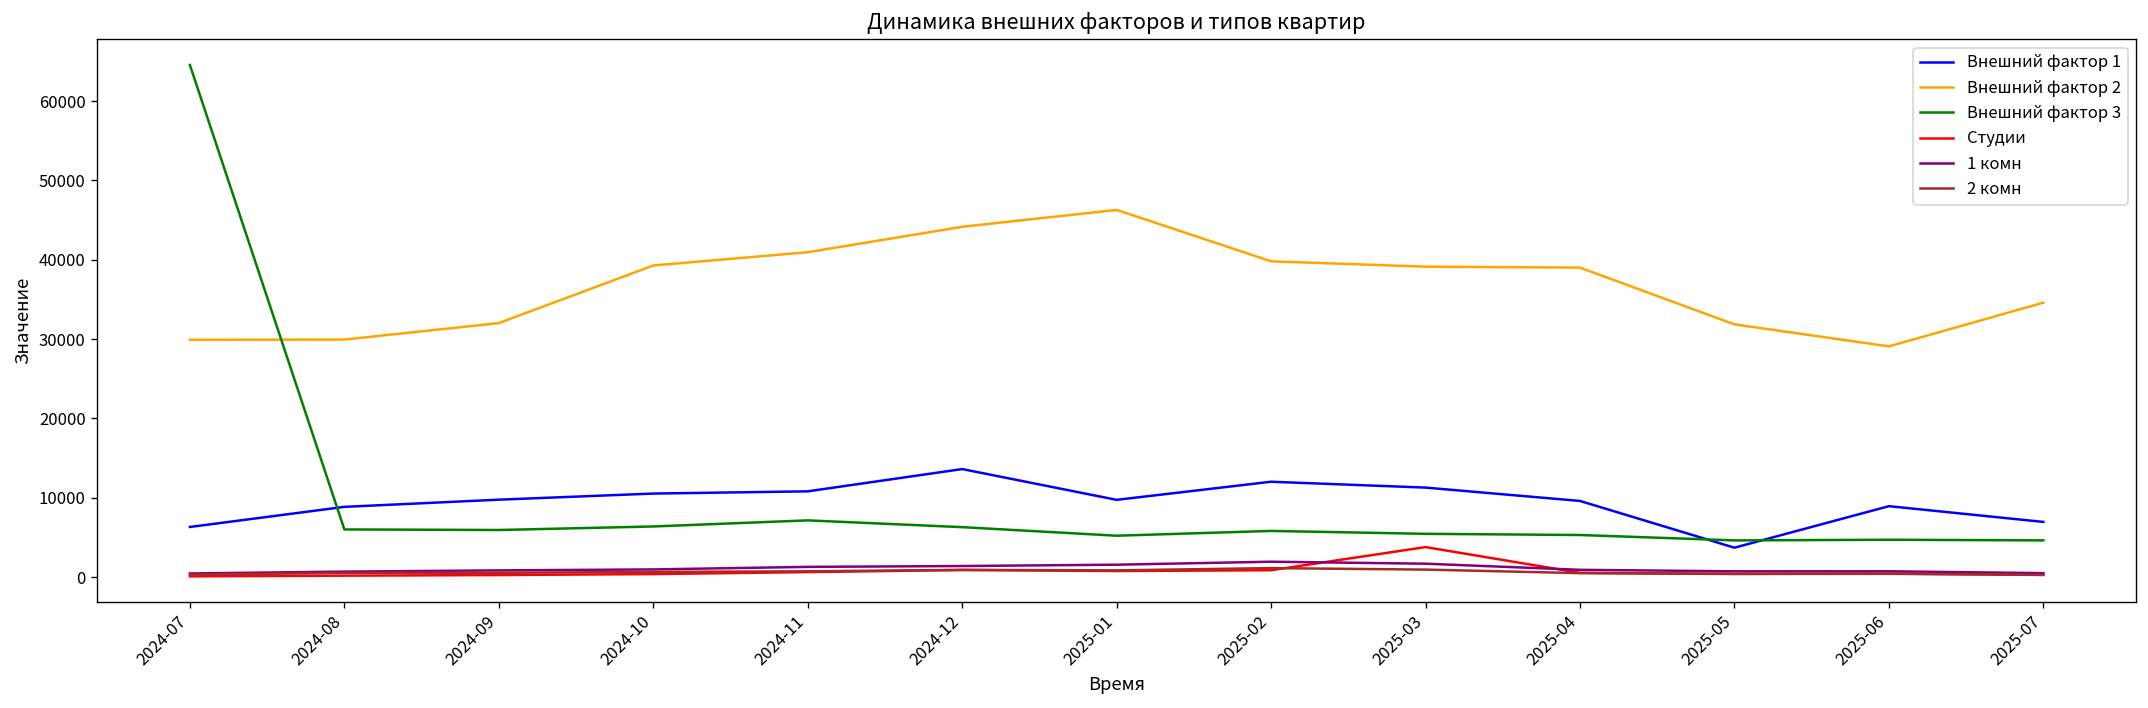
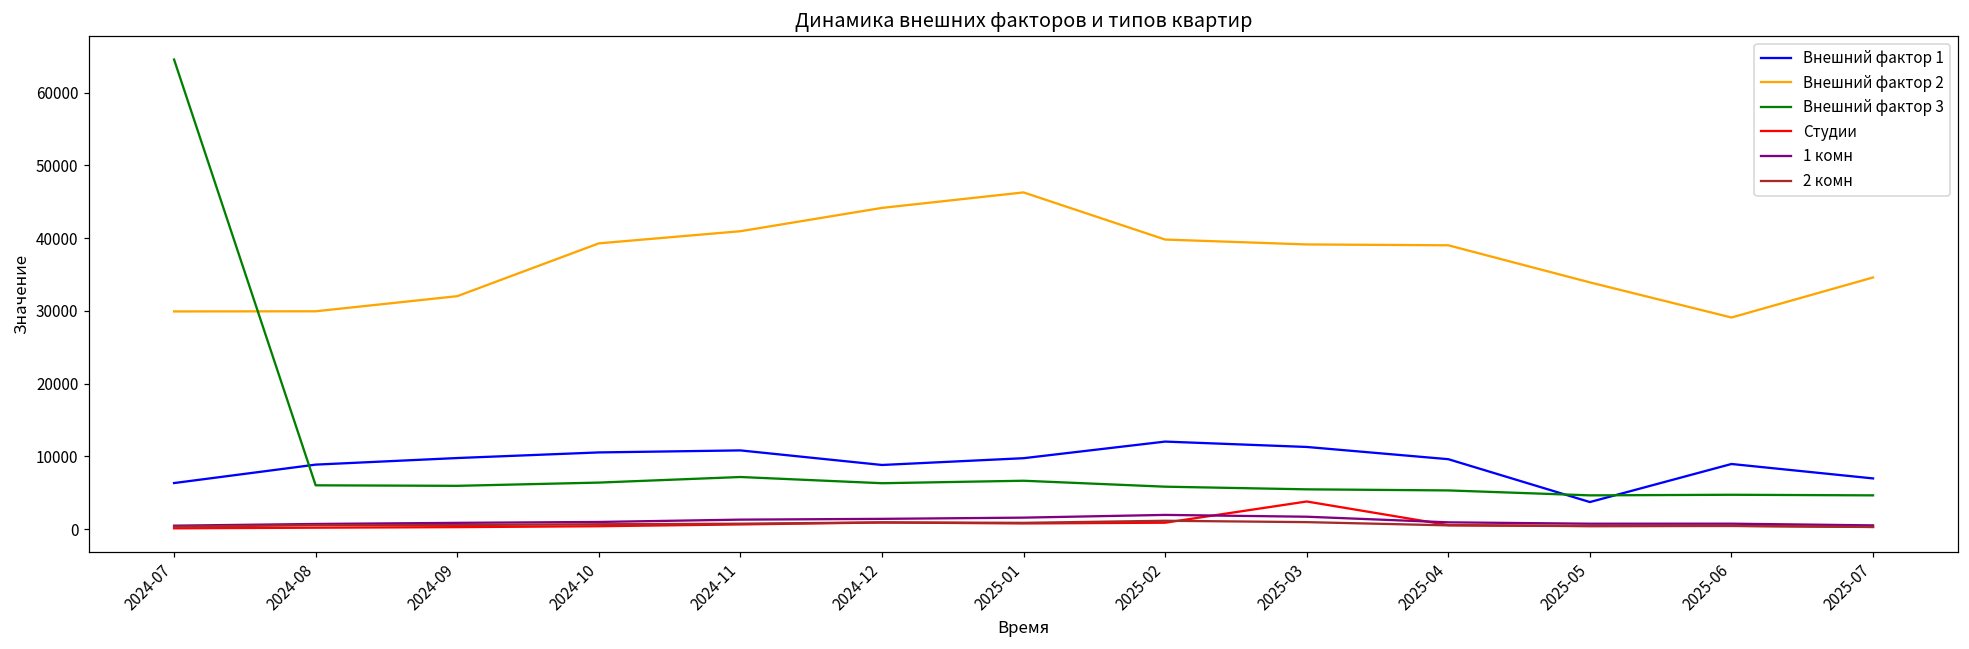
Внешний фактор 1, 2024-12: 14000 -> 9000
Внешний фактор 3, 2025-01: 5000 -> 7000
Внешний фактор 2, 2025-05: 32000 -> 34000
